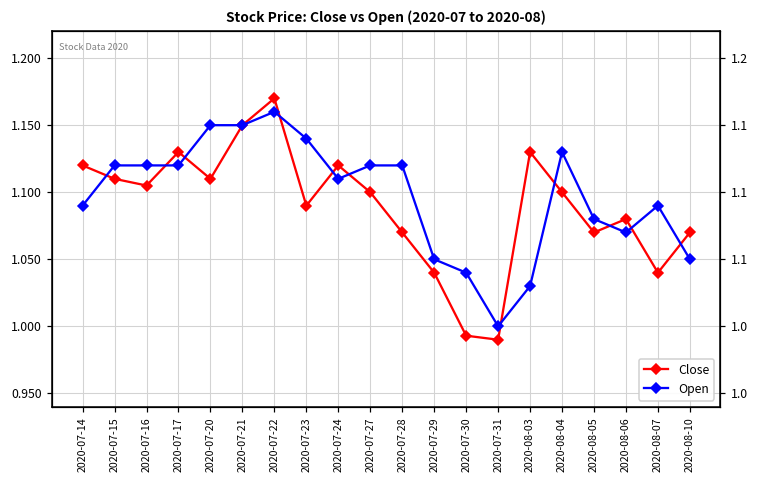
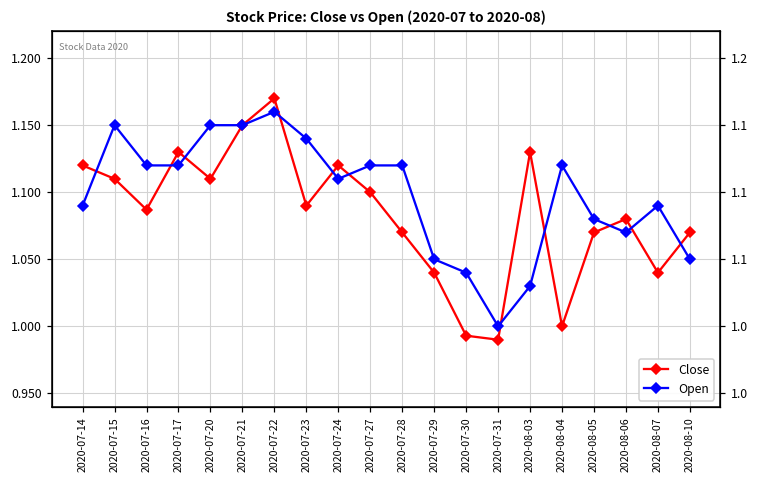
Open, 2020-07-15: 1.12 -> 1.15
Close, 2020-07-16: 1.105 -> 1.087
Close, 2020-08-04: 1.1 -> 1.0
Open, 2020-08-04: 1.13 -> 1.12
